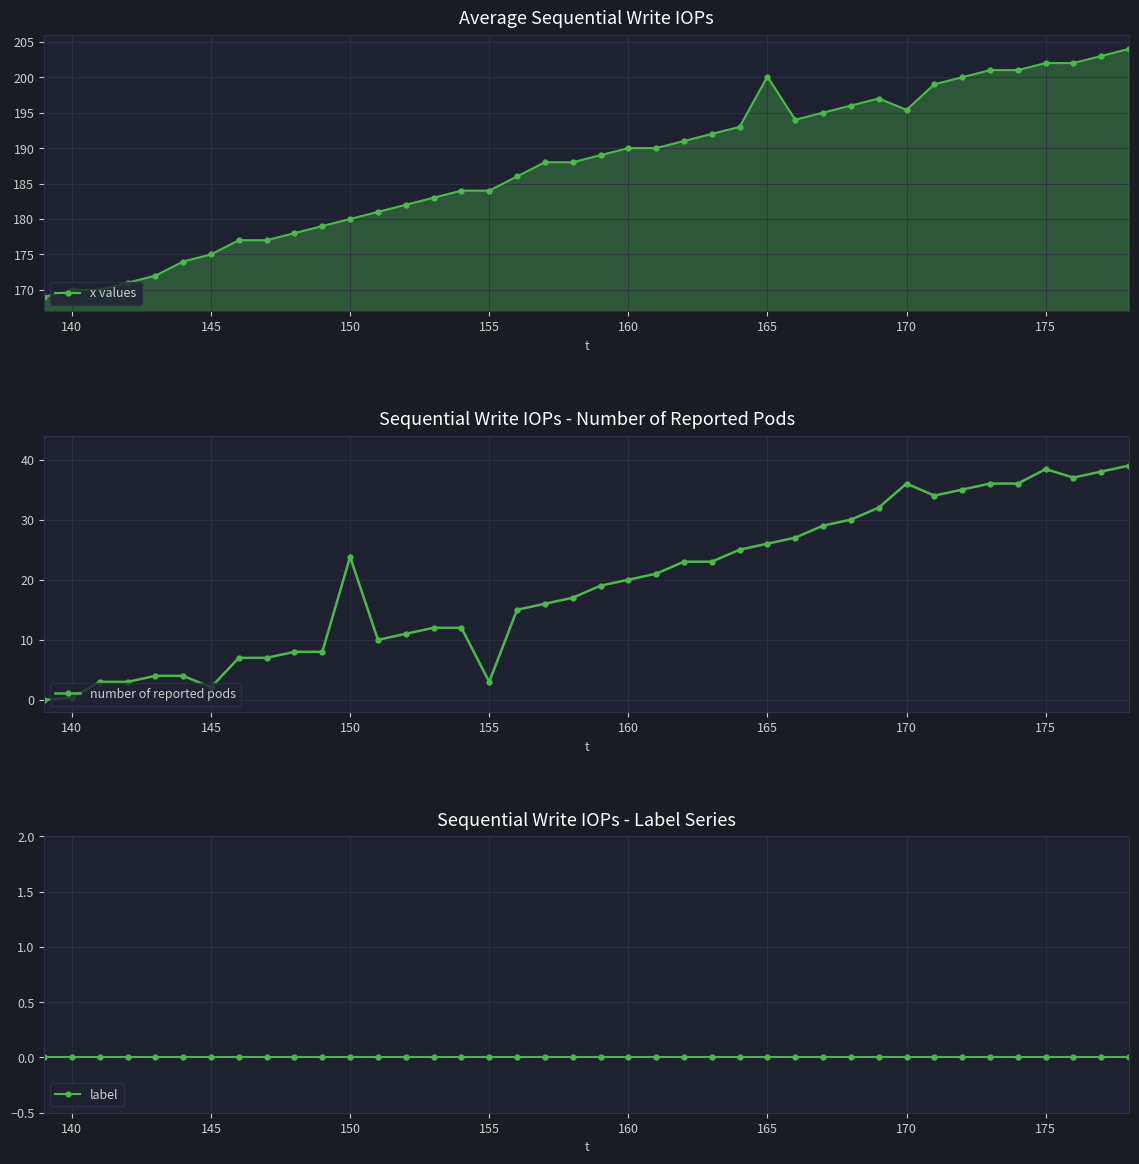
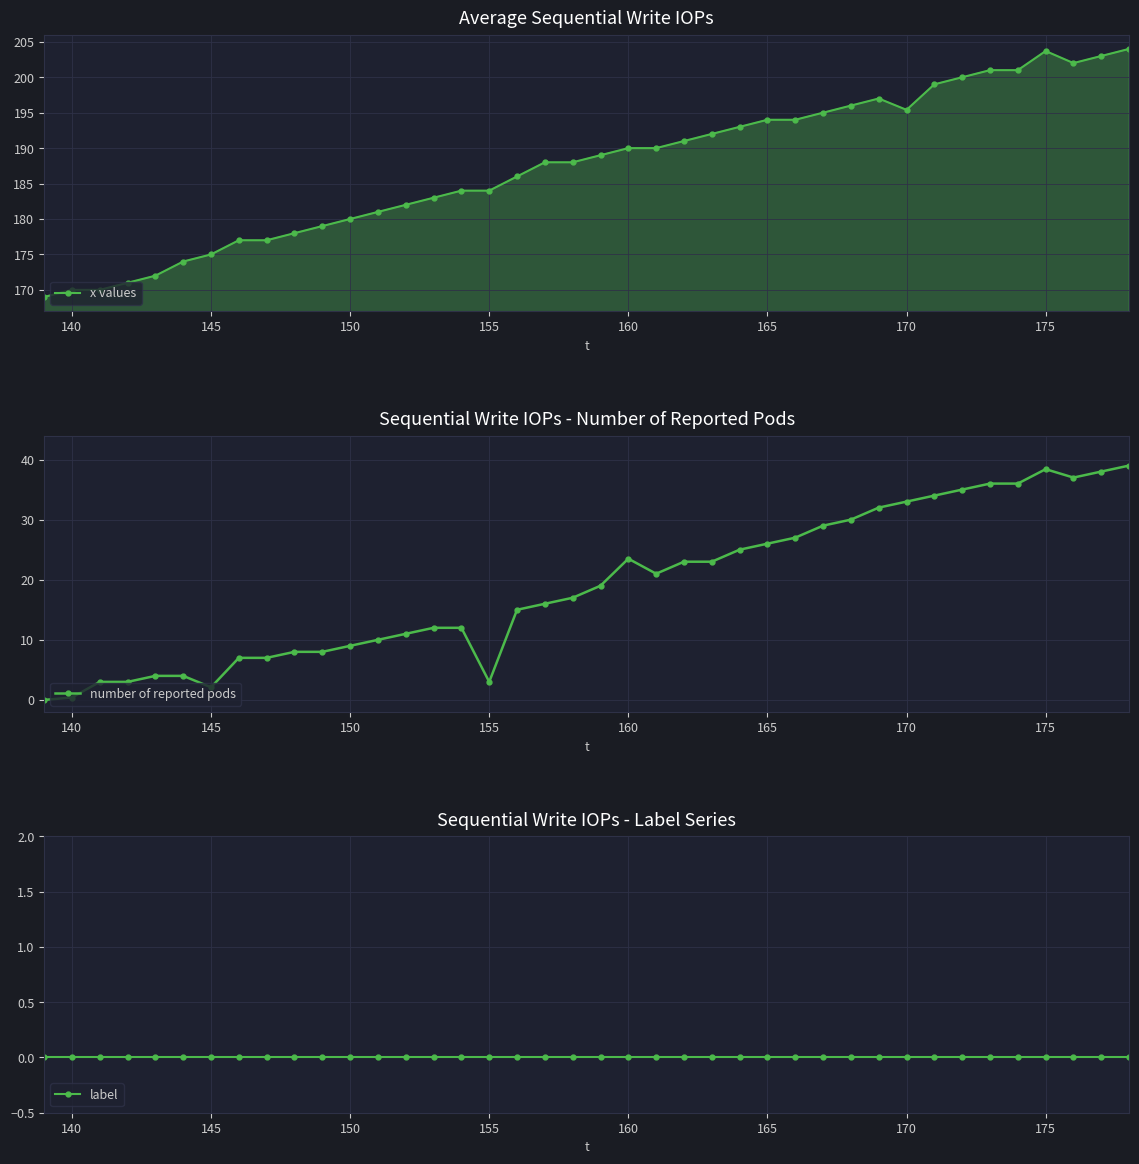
Average Sequential Write IOPs, 165: 200 -> 194
Average Sequential Write IOPs, 175: 202 -> 204
Sequential Write IOPs - Number of Reported Pods, 150: 24 -> 9
Sequential Write IOPs - Number of Reported Pods, 160: 20 -> 24
Sequential Write IOPs - Number of Reported Pods, 170: 36 -> 33
